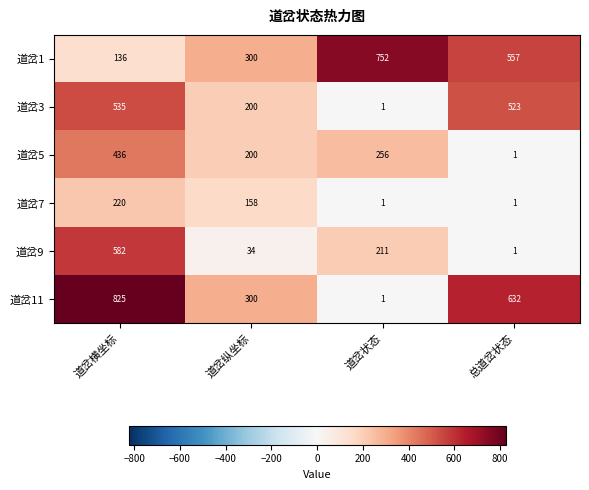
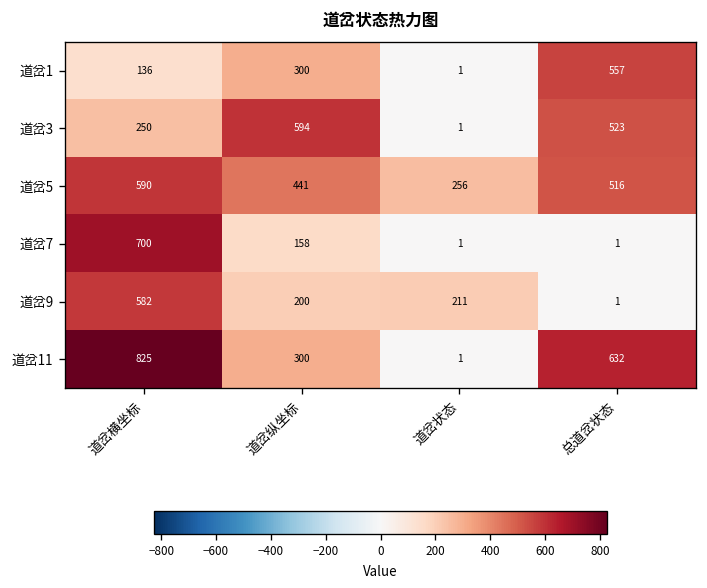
道岔1, 道岔状态: 752 -> 1
道岔3, 道岔横坐标: 535 -> 250
道岔3, 道岔纵坐标: 200 -> 594
道岔5, 道岔横坐标: 436 -> 590
道岔5, 道岔纵坐标: 200 -> 441
道岔5, 总道岔状态: 1 -> 516
道岔7, 道岔横坐标: 220 -> 700
道岔9, 道岔纵坐标: 34 -> 200
